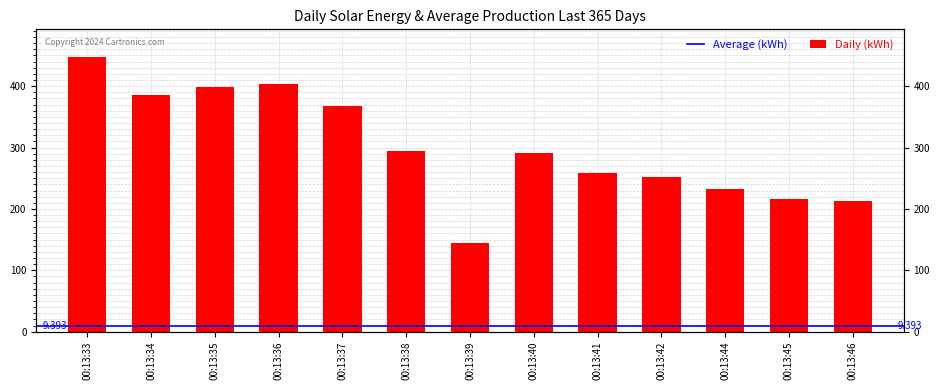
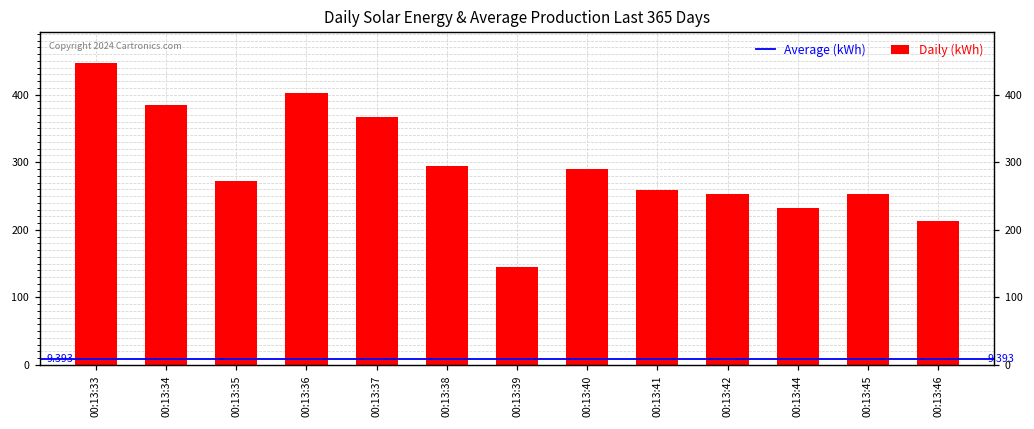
00:13:35: 400 -> 270
00:13:45: 220 -> 250
